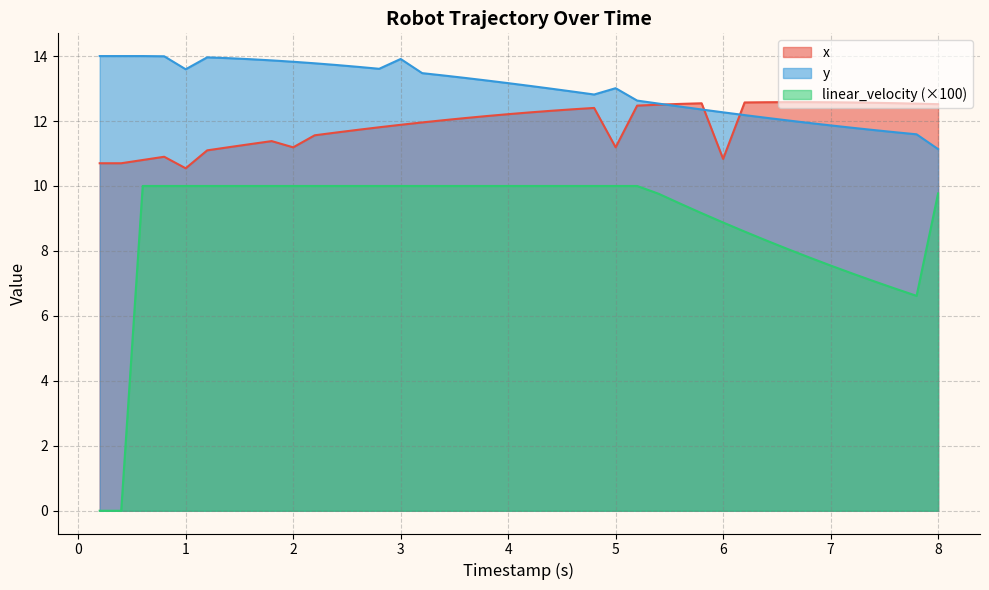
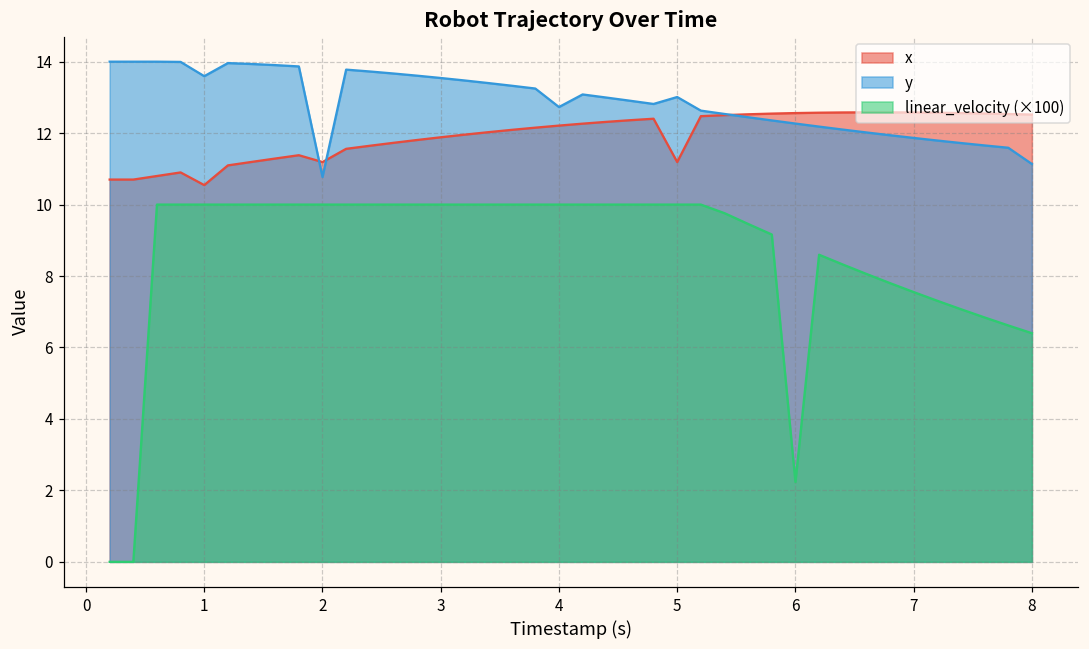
y, 2: 13.8 -> 10.8
y, 3: 13.9 -> 13.5
y, 4: 13.2 -> 12.7
x, 6: 10.8 -> 12.6
linear_velocity (×100), 6: 8.9 -> 2.2
linear_velocity (×100), 8: 9.8 -> 6.4
